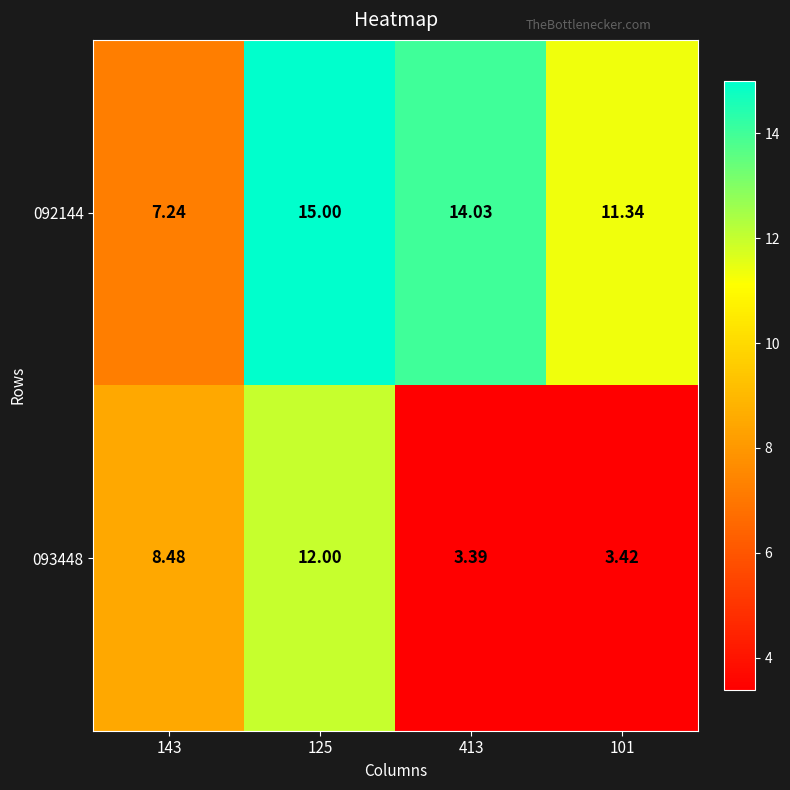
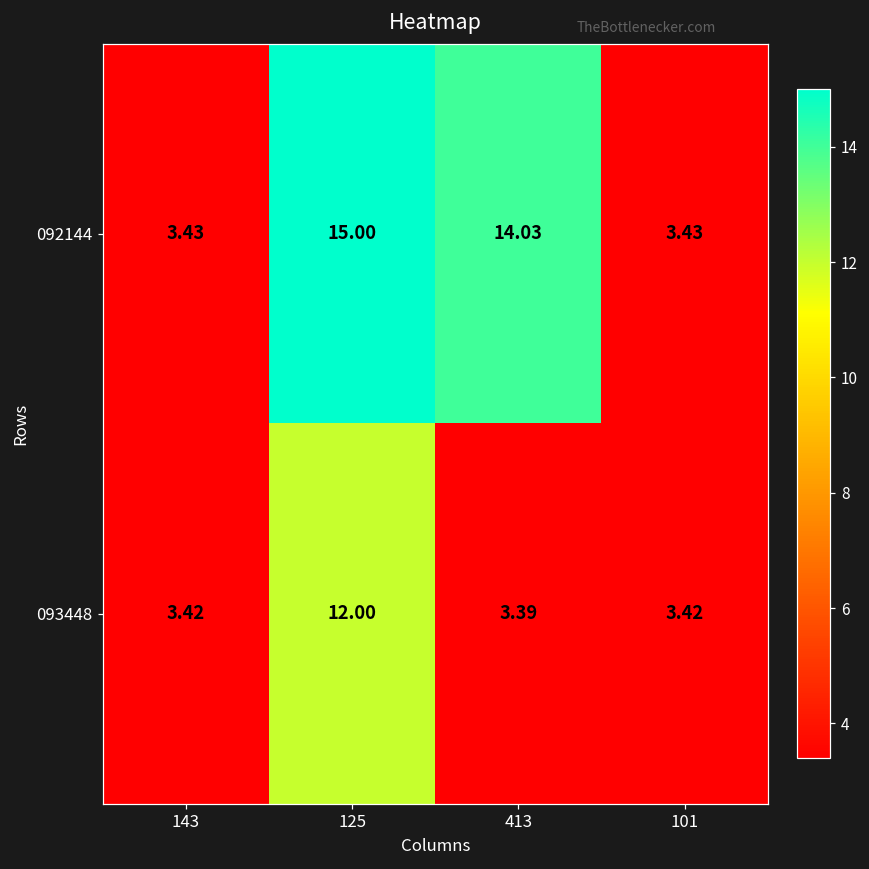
092144, 143: 7.24 -> 3.43
092144, 101: 11.34 -> 3.43
093448, 143: 8.48 -> 3.42
